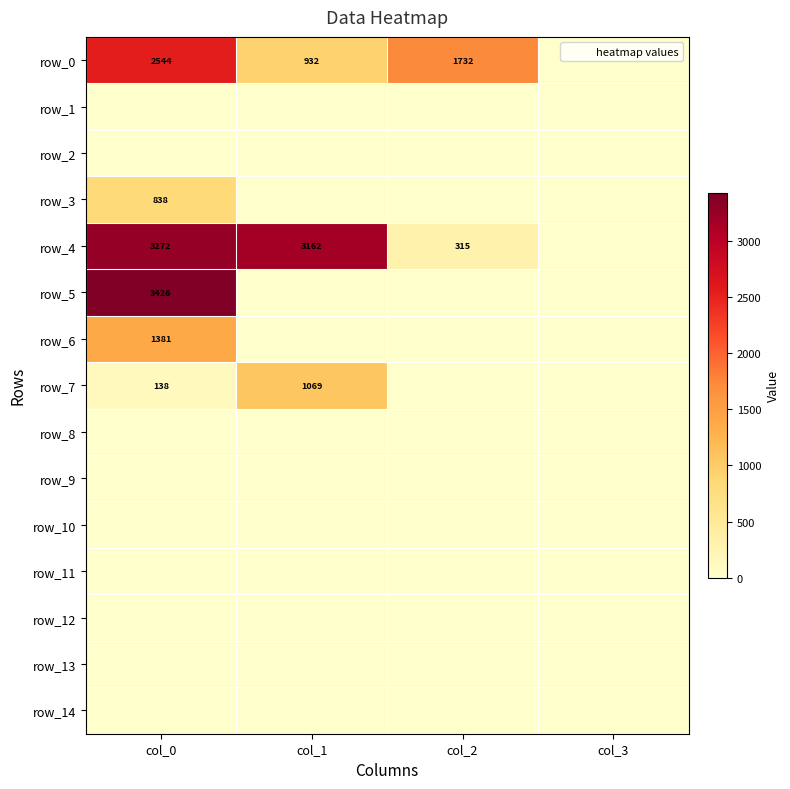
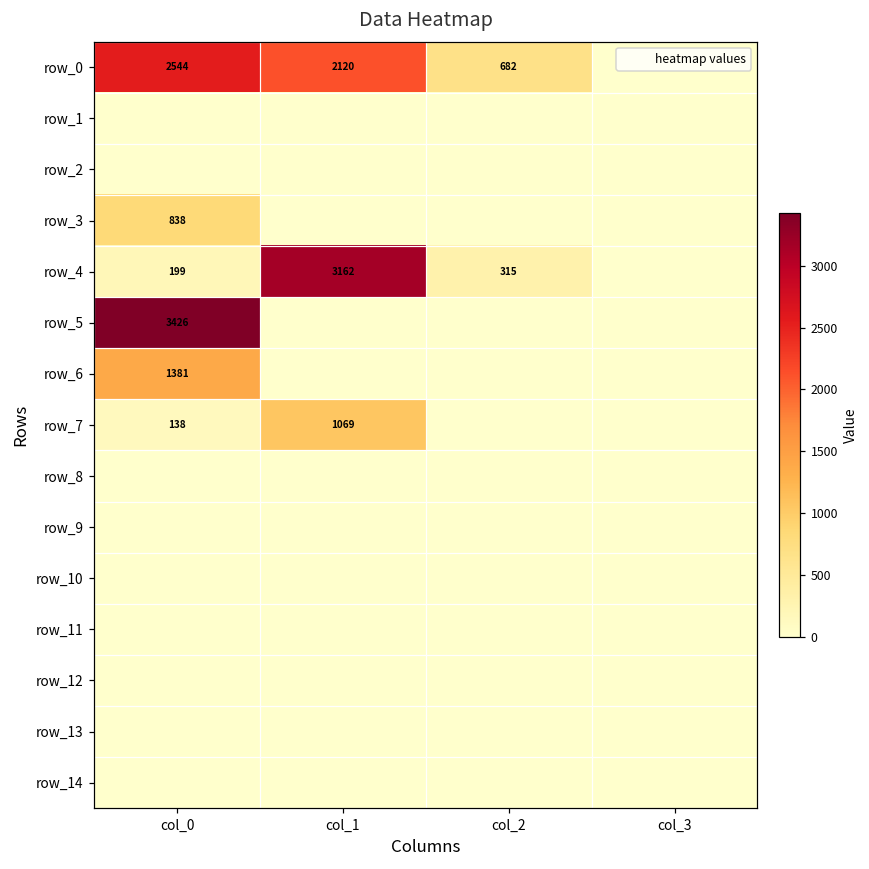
row_0, col_1: 932 -> 2120
row_0, col_2: 1732 -> 682
row_4, col_0: 3272 -> 199
